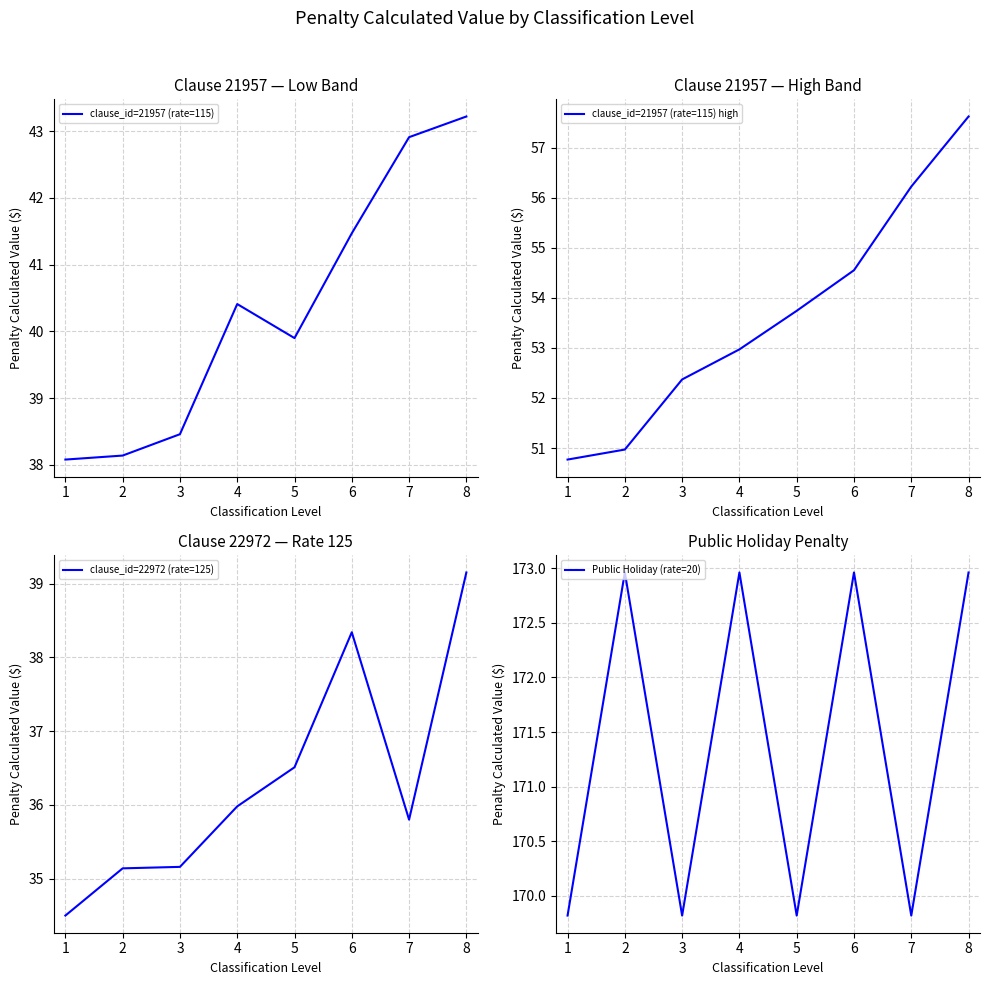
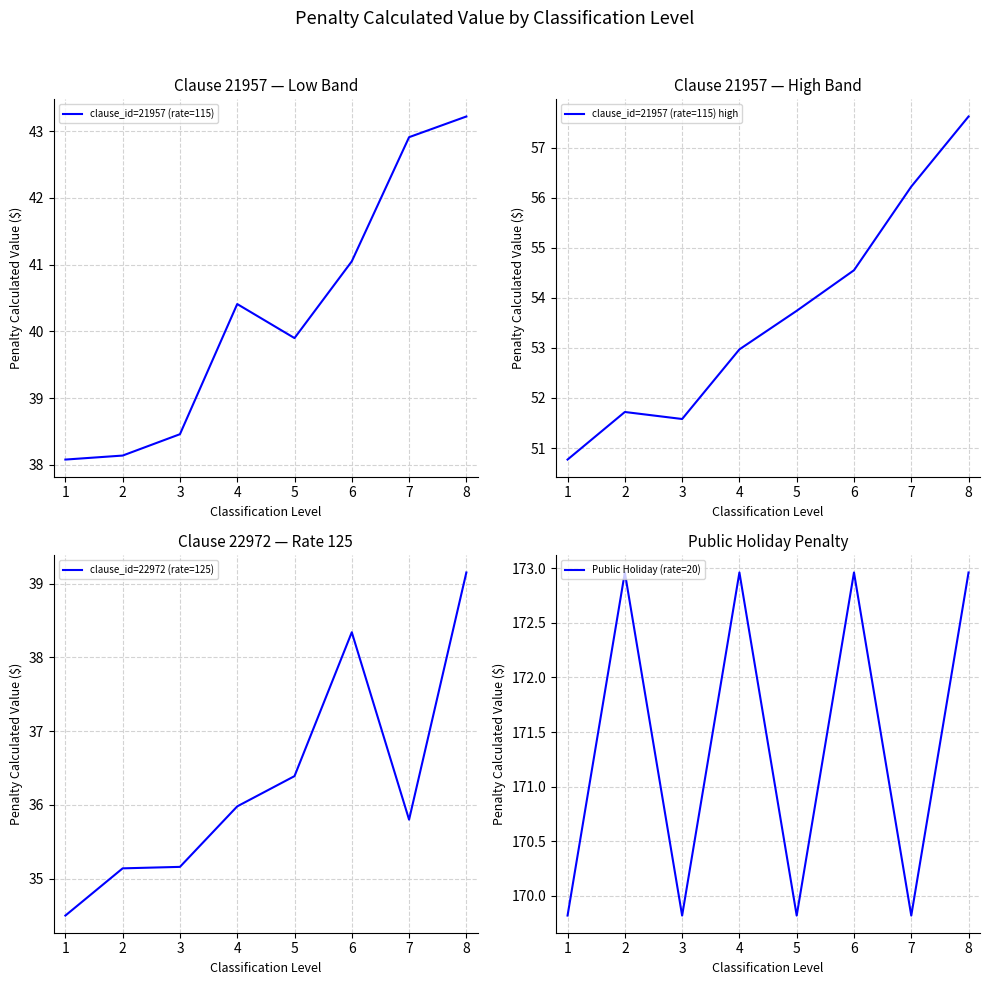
Clause 21957 — Low Band, 6: 41.5 -> 41.1
Clause 21957 — High Band, 2: 51.0 -> 51.7
Clause 21957 — High Band, 3: 52.4 -> 51.6
Clause 22972 — Rate 125, 5: 36.5 -> 36.4
